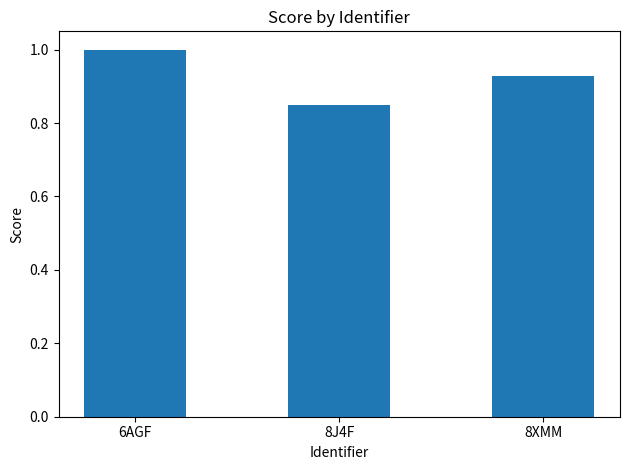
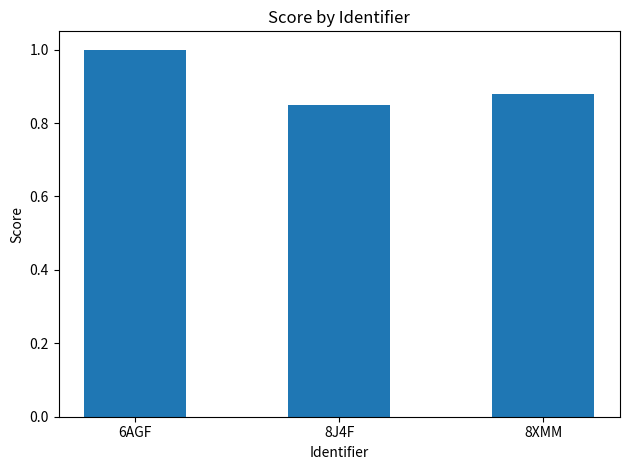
8XMM: 0.93 -> 0.88
